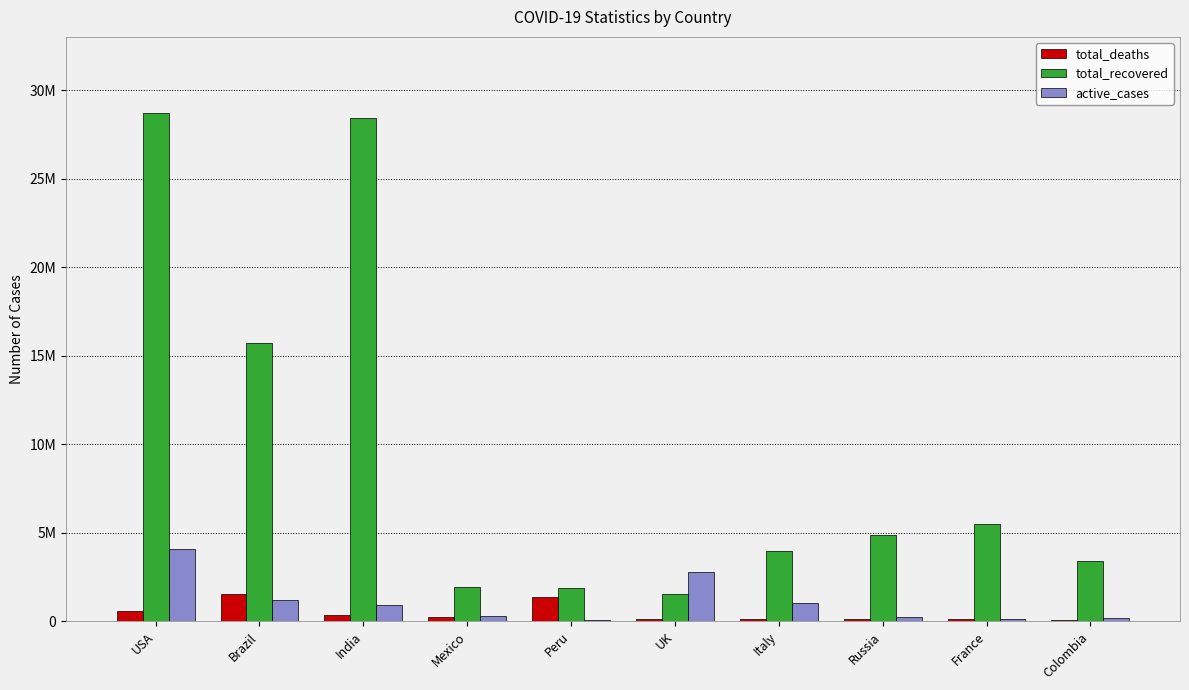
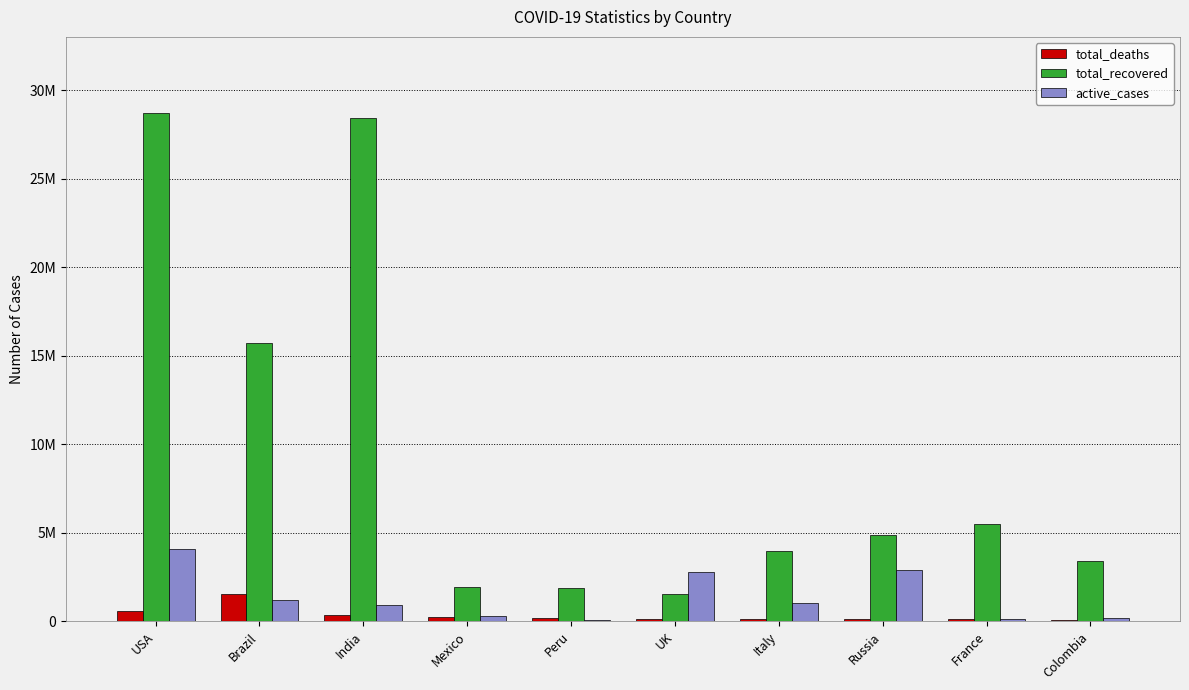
total_deaths, Peru: 1400000 -> 200000
active_cases, Russia: 200000 -> 2900000
